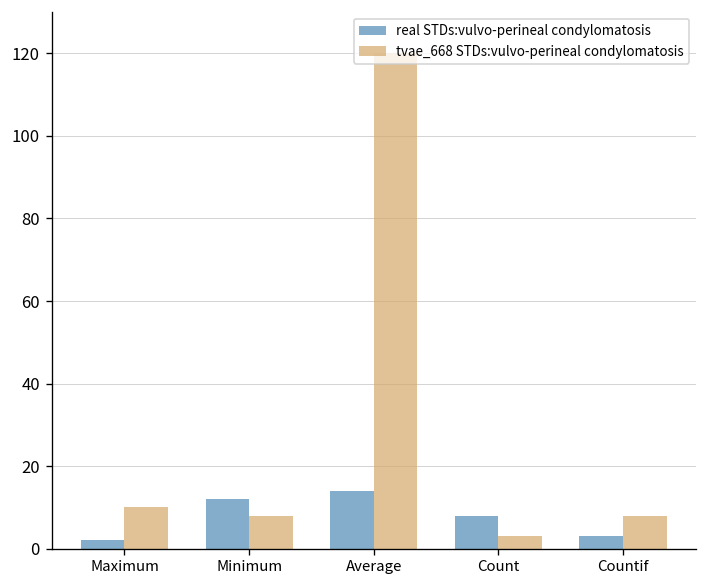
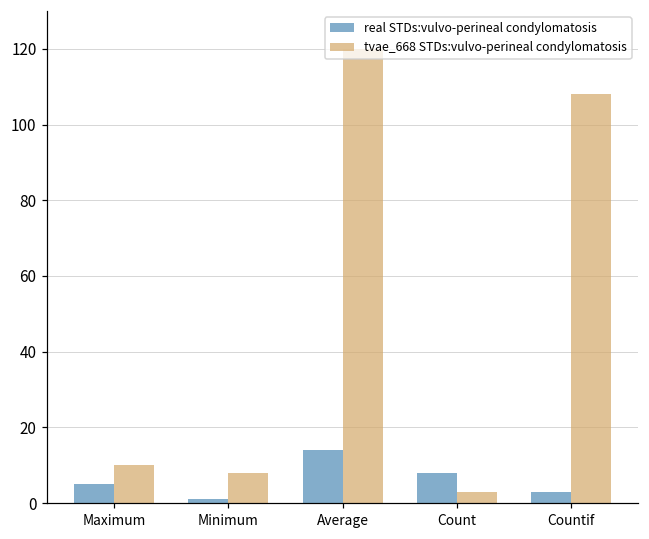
real STDs:vulvo-perineal condylomatosis, Maximum: 2 -> 5
real STDs:vulvo-perineal condylomatosis, Minimum: 12 -> 1
tvae_668 STDs:vulvo-perineal condylomatosis, Countif: 8 -> 108
